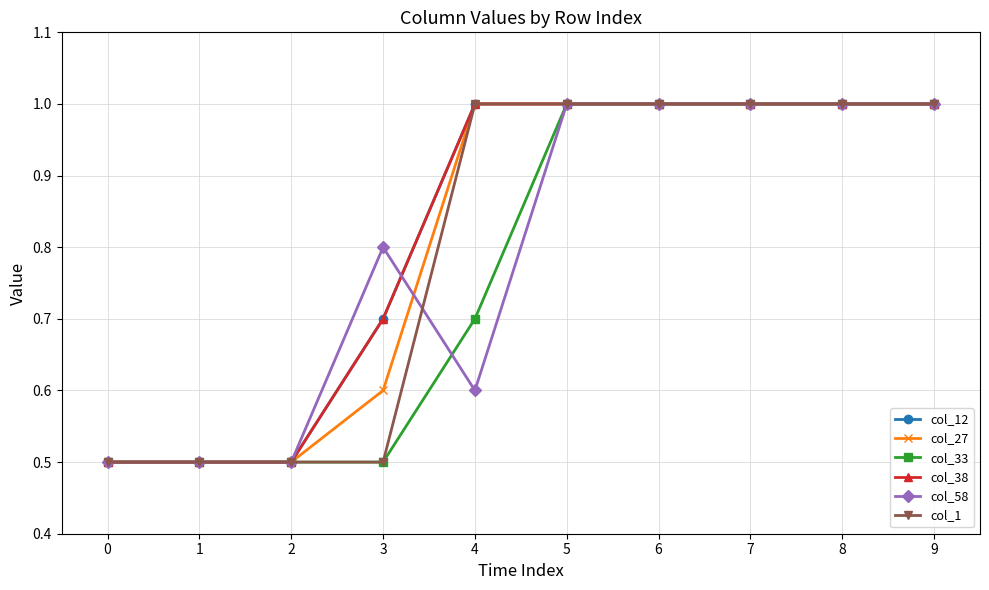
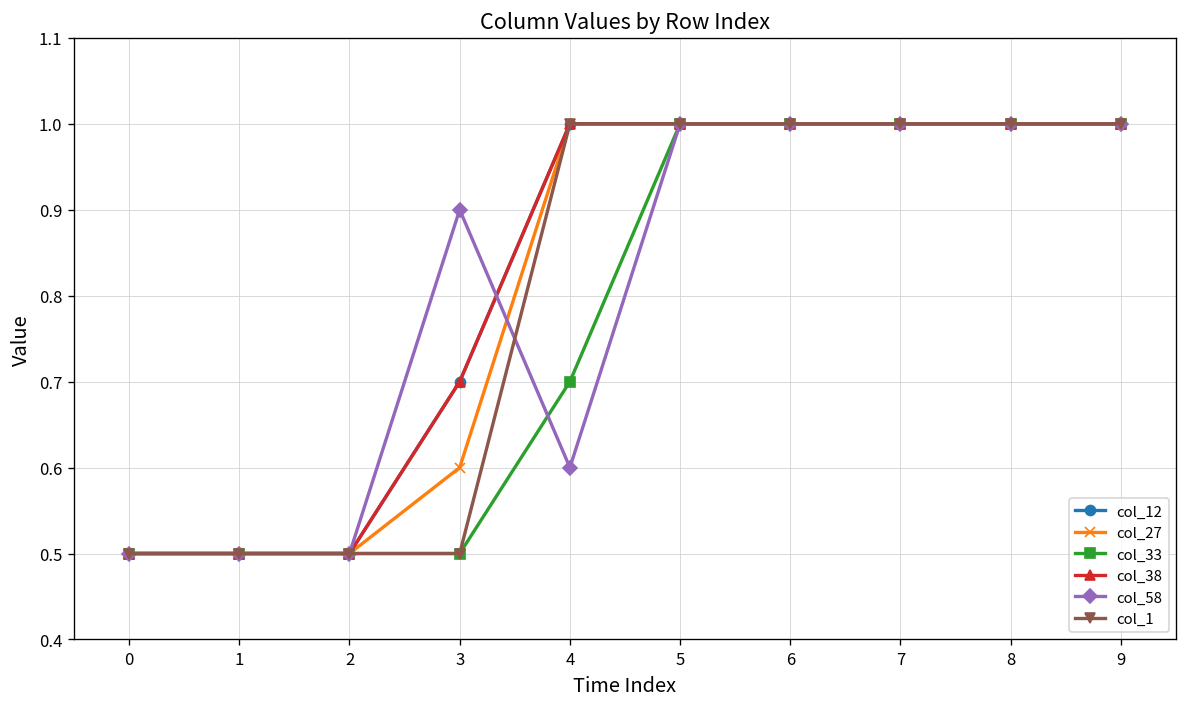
col_58, 3: 0.8 -> 0.9
